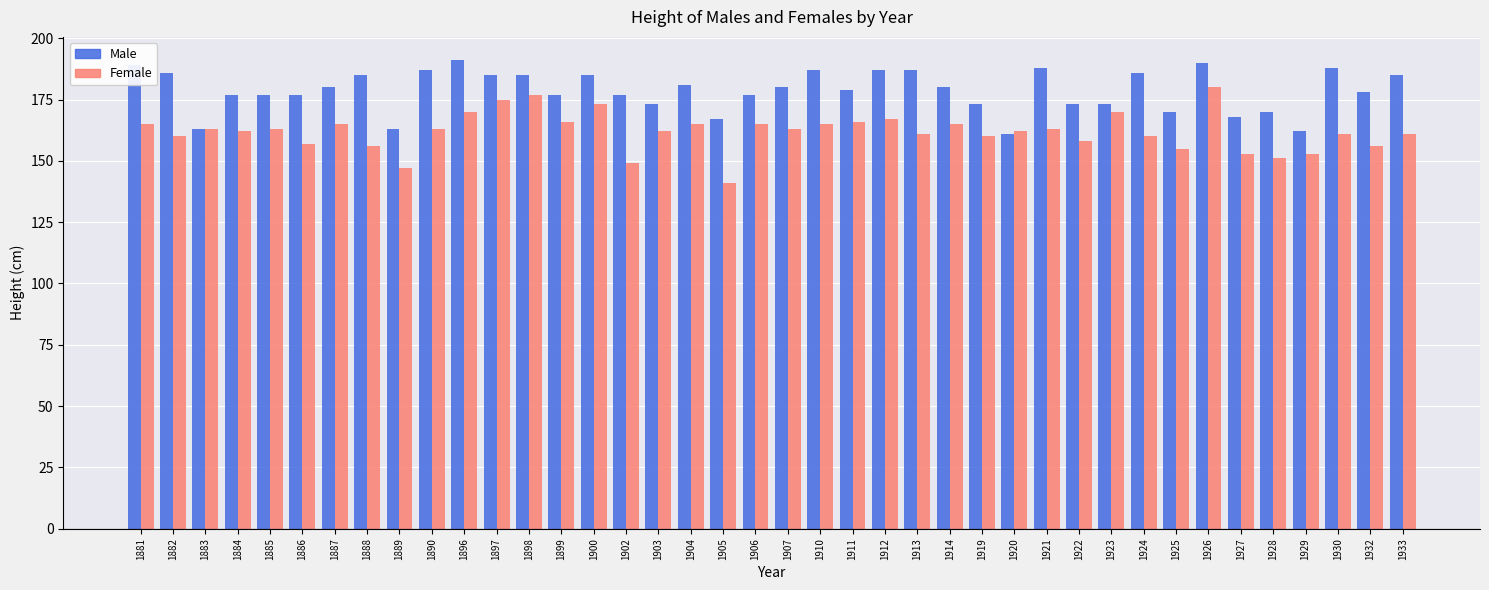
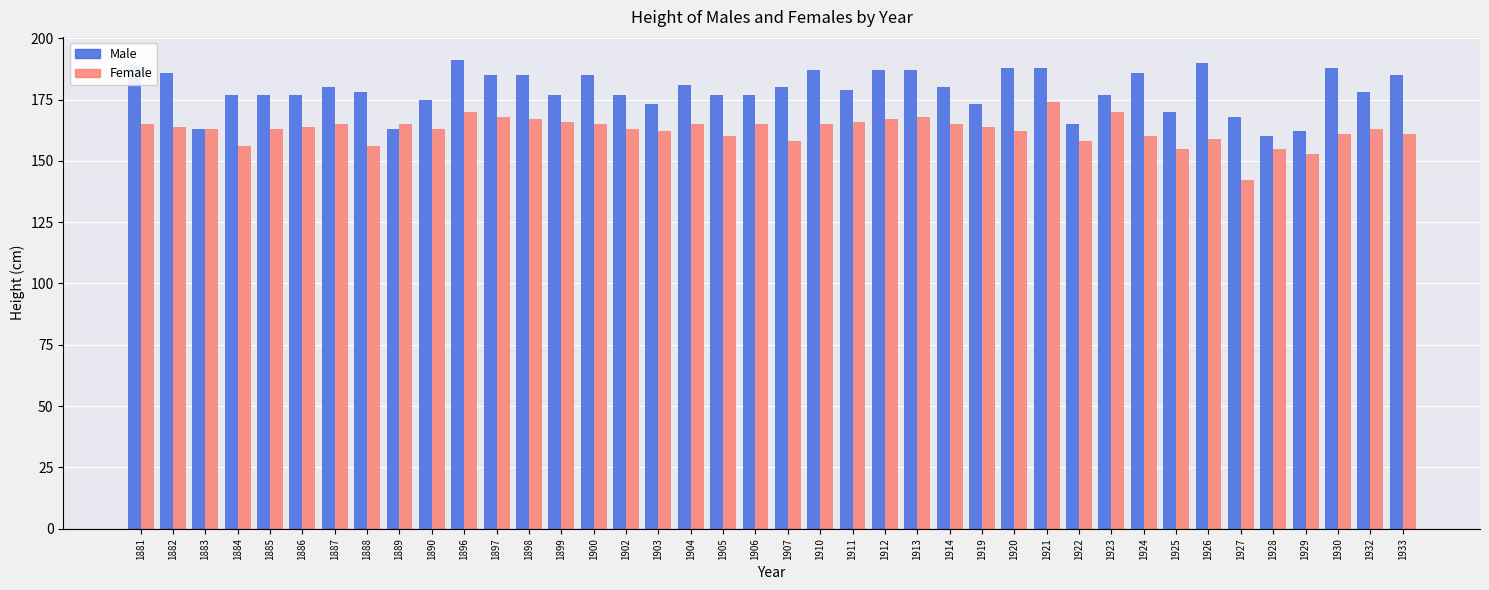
Female, 1882: 160 -> 164
Female, 1884: 162 -> 156
Female, 1886: 157 -> 164
Male, 1888: 185 -> 178
Female, 1889: 147 -> 165
Male, 1890: 187 -> 175
Female, 1897: 175 -> 168
Female, 1898: 177 -> 167
Female, 1900: 173 -> 165
Female, 1902: 149 -> 163
Male, 1905: 167 -> 177
Female, 1905: 141 -> 160
Female, 1907: 163 -> 158
Female, 1913: 161 -> 168
Female, 1919: 160 -> 164
Male, 1920: 161 -> 188
Female, 1921: 163 -> 174
Male, 1922: 173 -> 165
Male, 1923: 173 -> 177
Female, 1926: 180 -> 159
Female, 1927: 153 -> 142
Male, 1928: 170 -> 160
Female, 1928: 151 -> 155
Female, 1932: 156 -> 163
